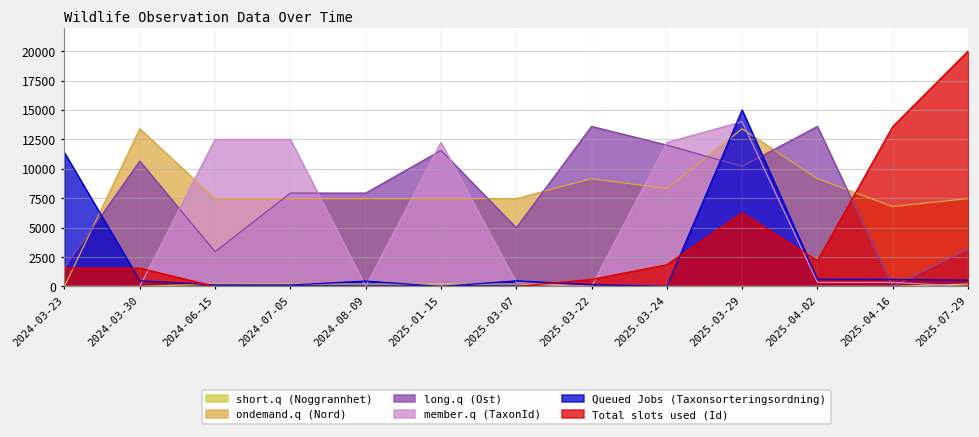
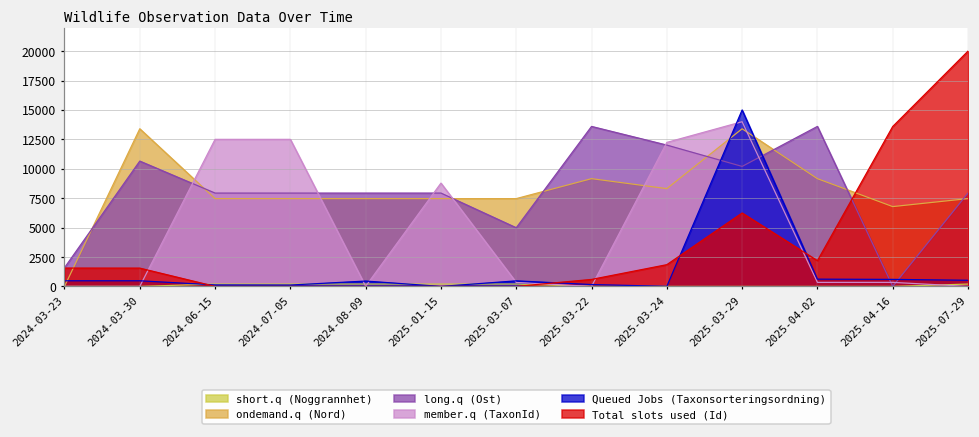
Queued Jobs (Taxonsorteringsordning), 2024-03-23: 11400 -> 500
long.q (Ost), 2024-06-15: 2900 -> 7900
long.q (Ost), 2025-01-15: 11600 -> 7900
member.q (TaxonId), 2025-01-15: 12200 -> 8800
long.q (Ost), 2025-07-29: 3200 -> 7900
